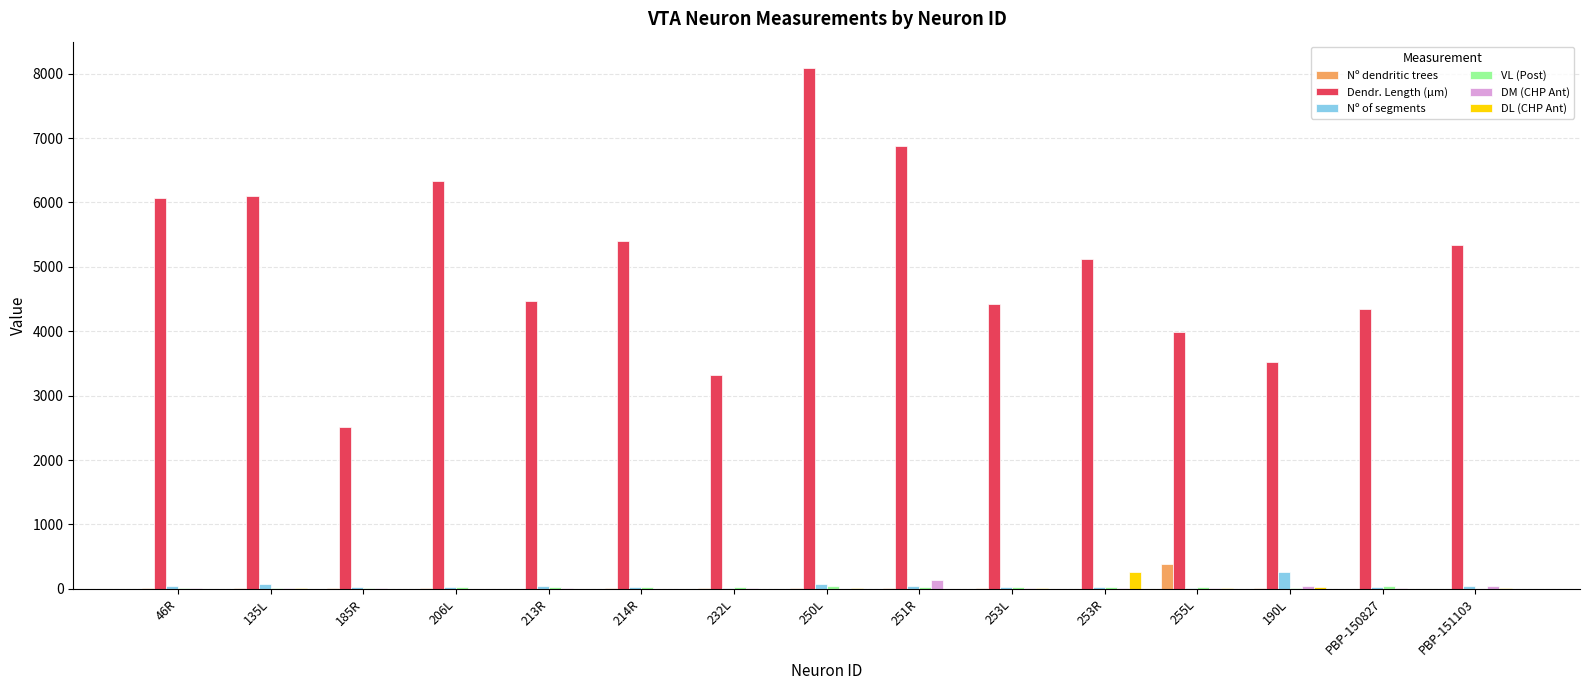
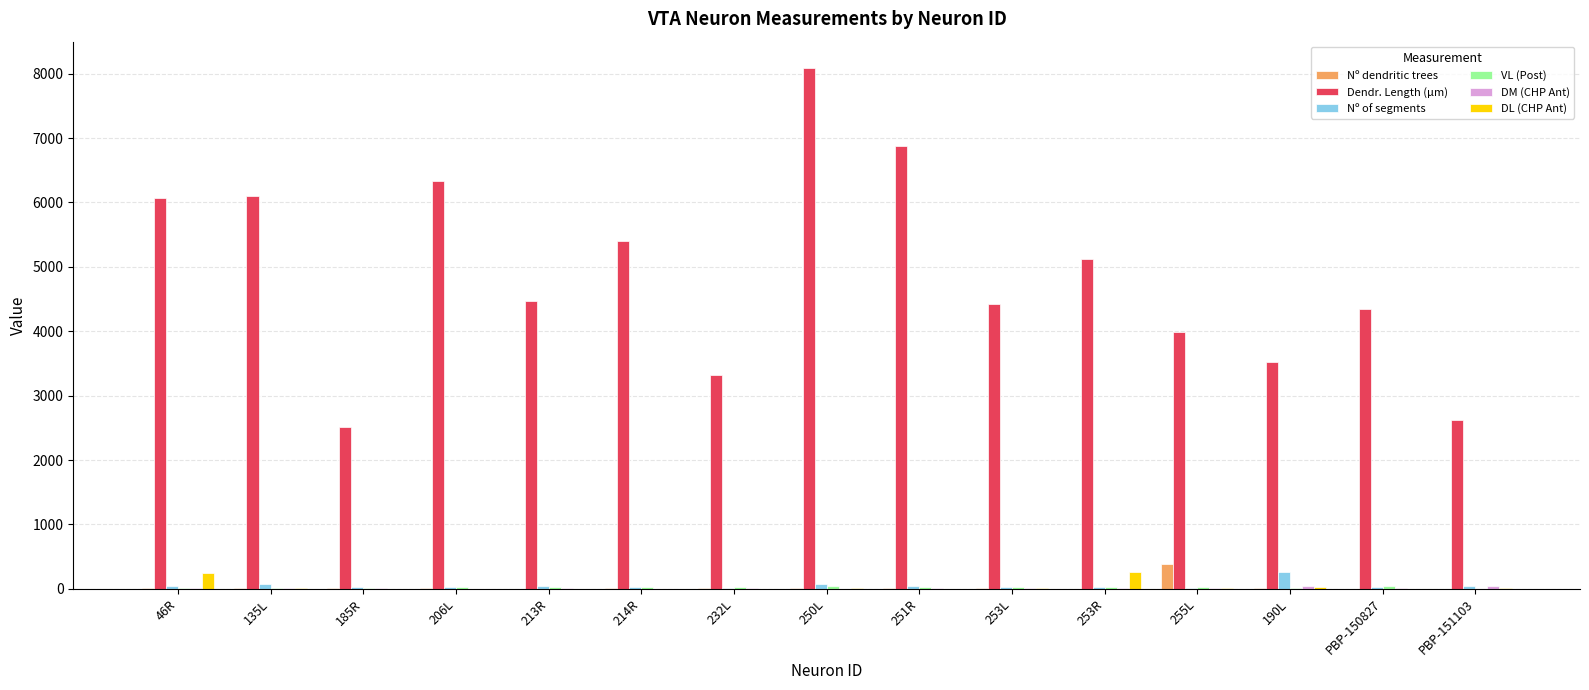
DL (CHP Ant), 46R: 0 -> 300
DM (CHP Ant), 251R: 100 -> 0
Dendr. Length (µm), PBP-151103: 5300 -> 2600
